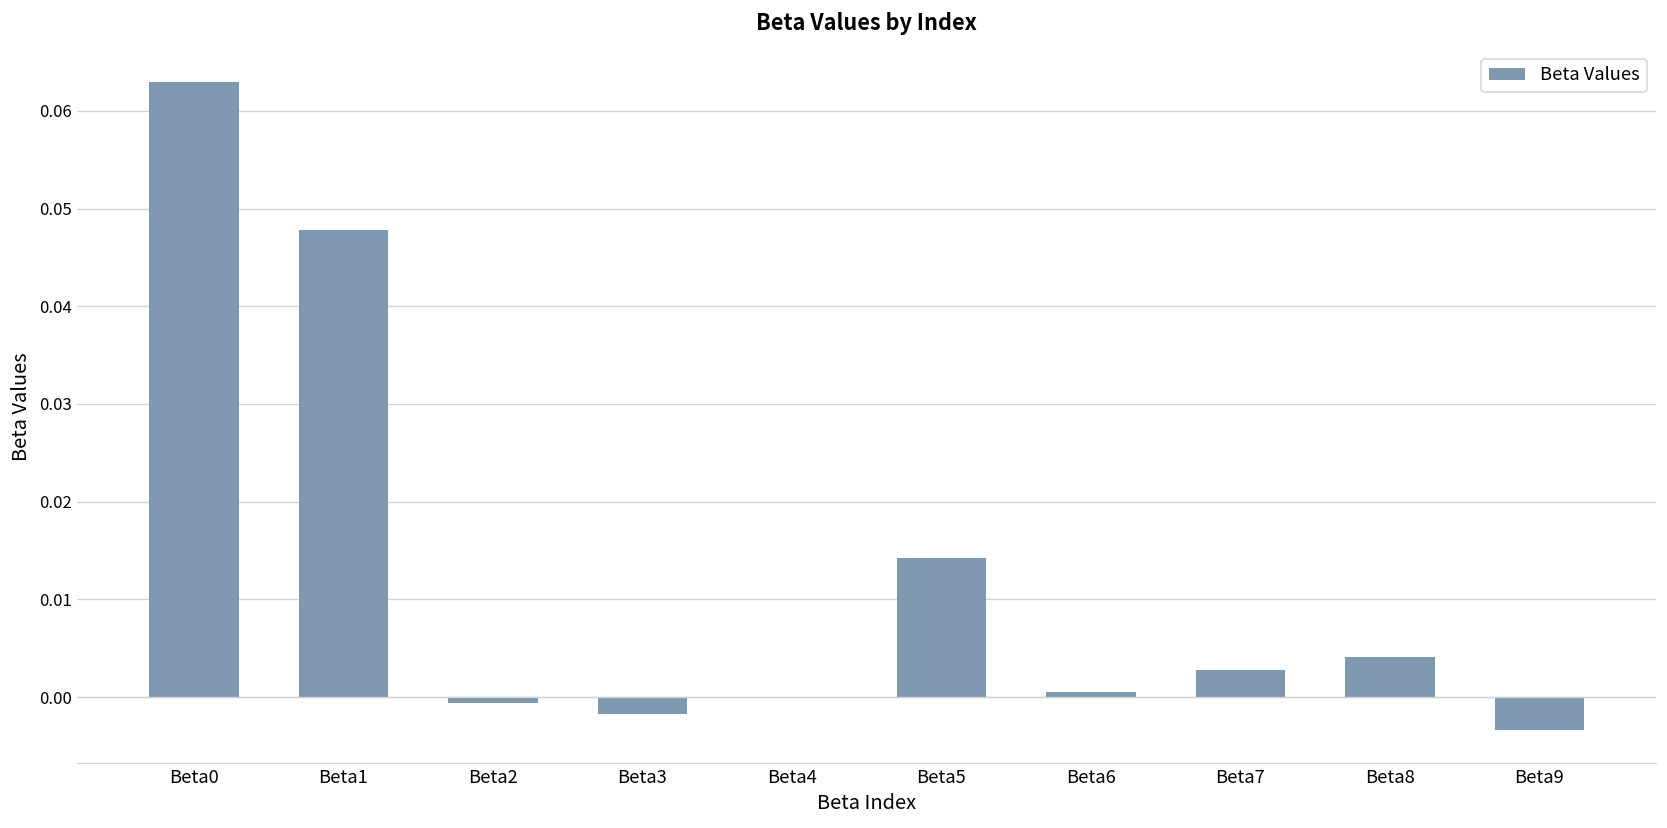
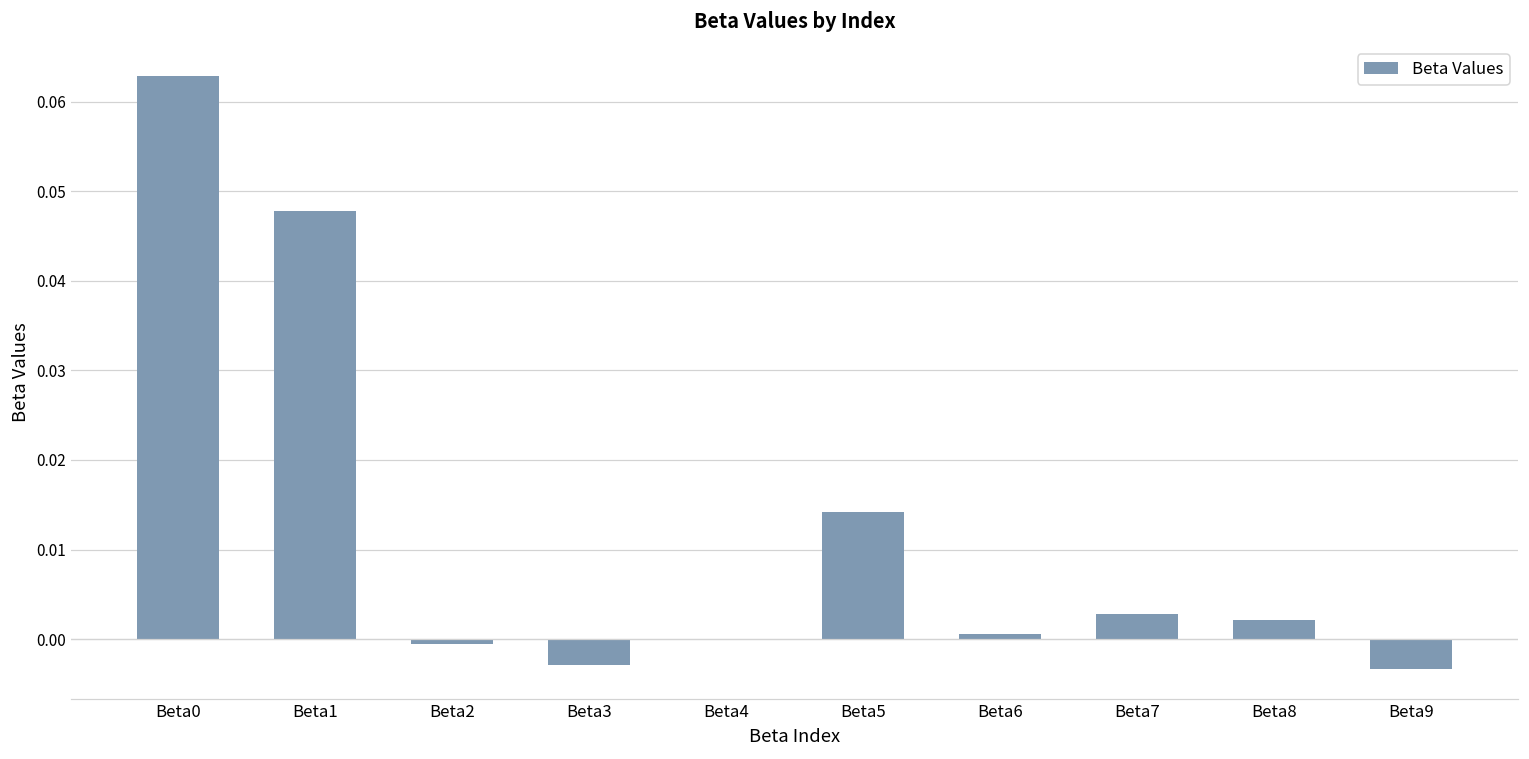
Beta3: -0.002 -> -0.003
Beta8: 0.004 -> 0.002
